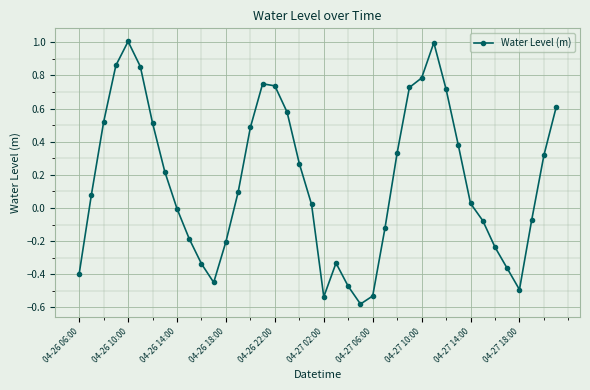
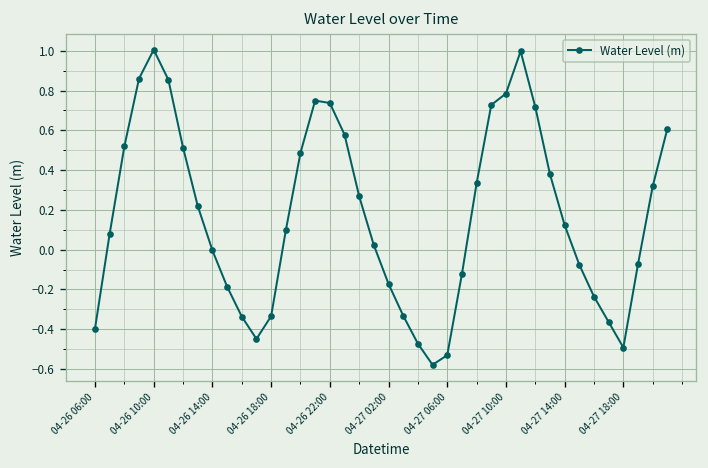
04-26 18:00: -0.20 -> -0.33
04-27 02:00: -0.54 -> -0.17
04-27 14:00: 0.03 -> 0.12
